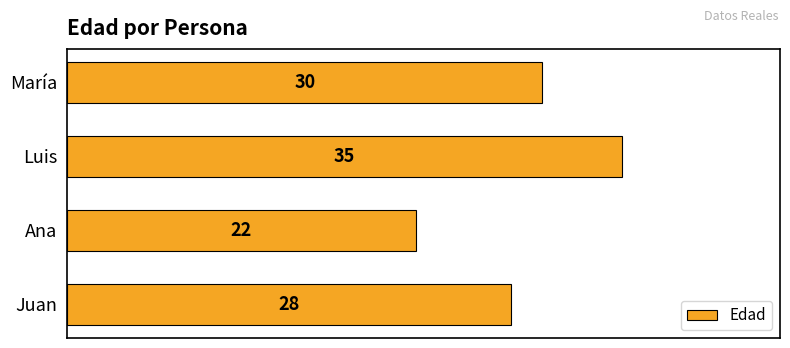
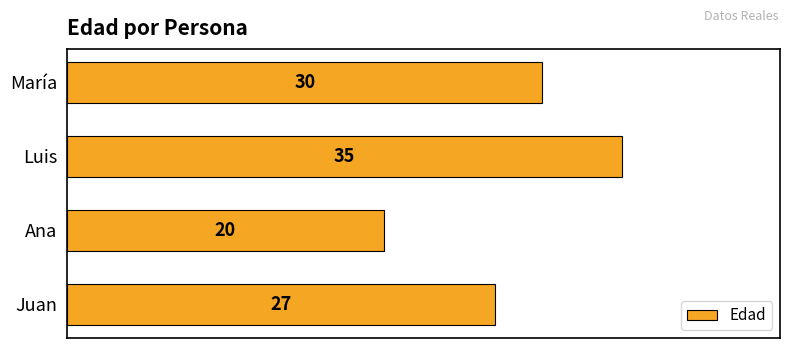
Ana: 22 -> 20
Juan: 28 -> 27
